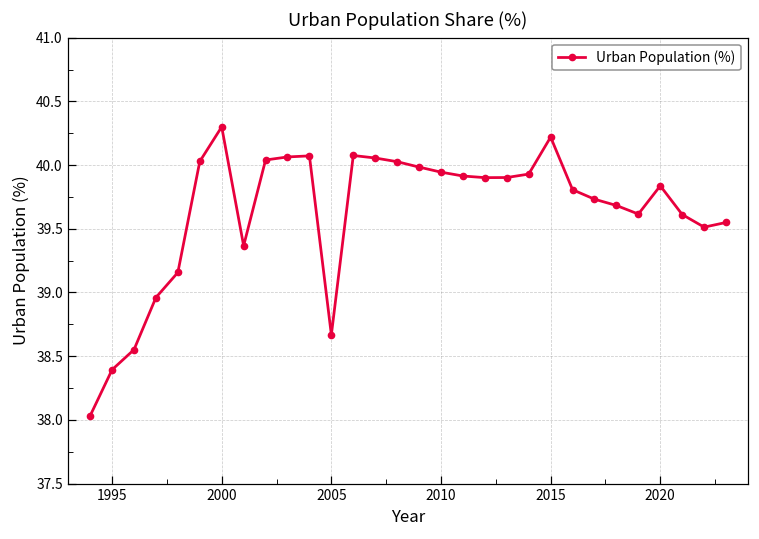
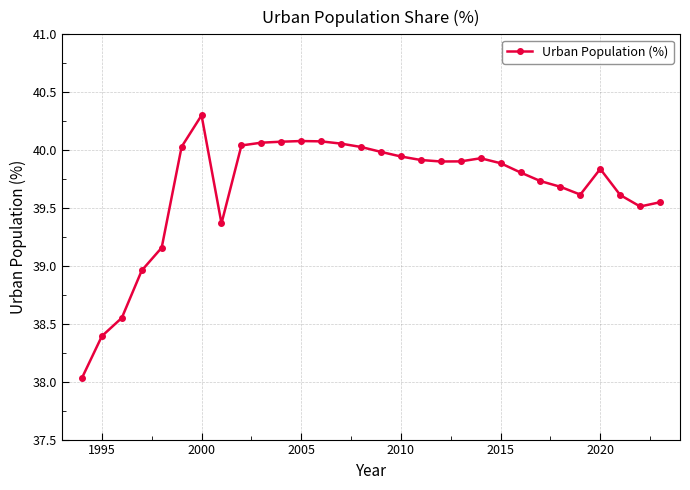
2005: 38.67 -> 40.08
2015: 40.22 -> 39.89
